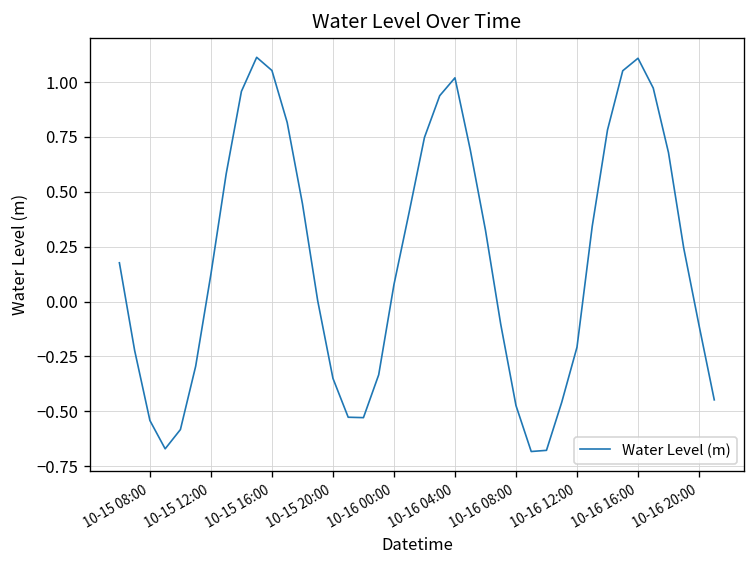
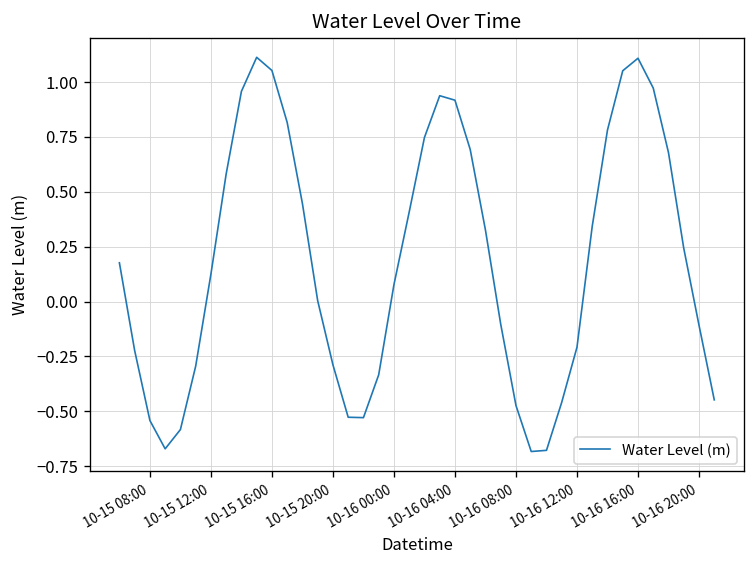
10-15 20:00: -0.35 -> -0.29
10-16 04:00: 1.02 -> 0.92
